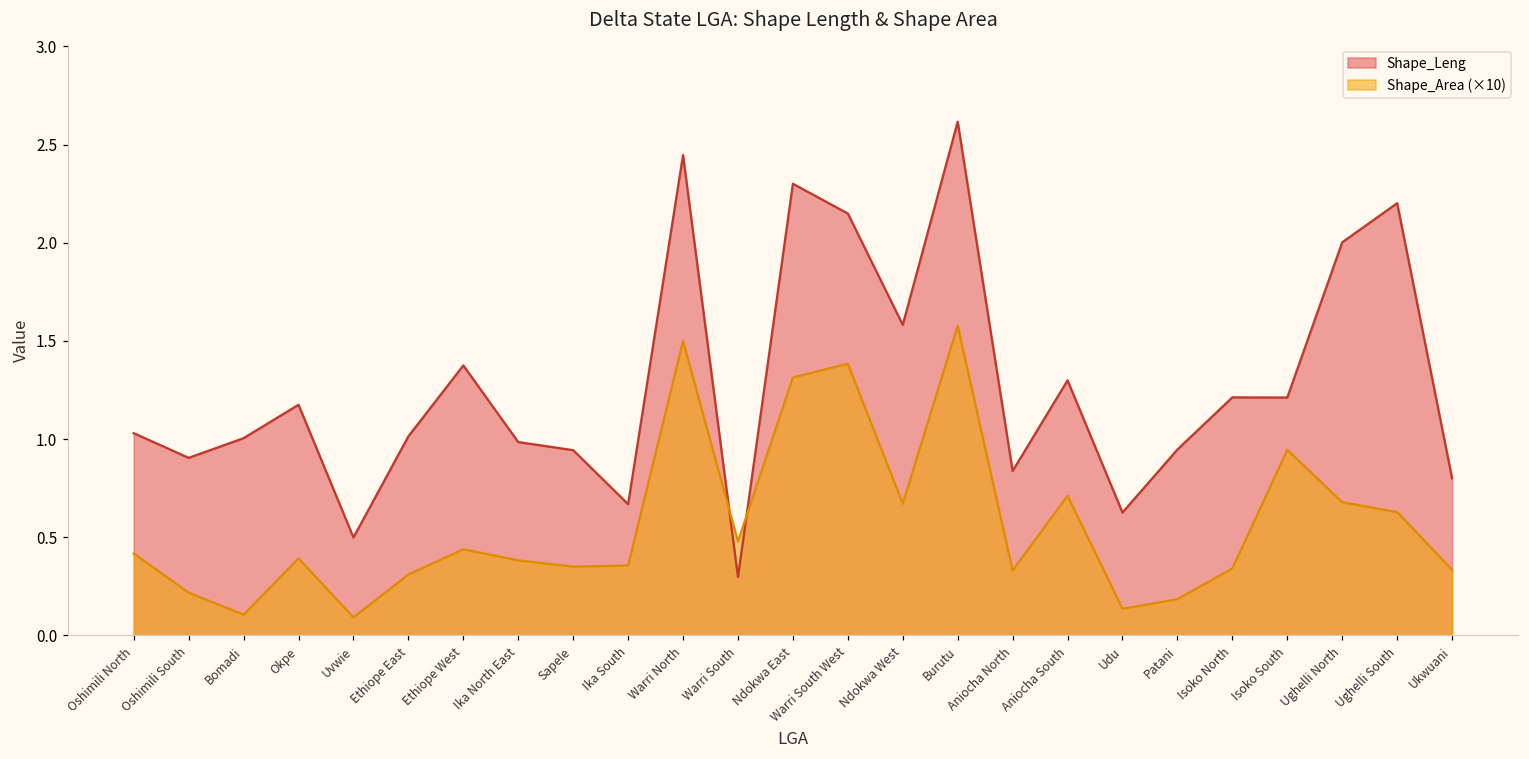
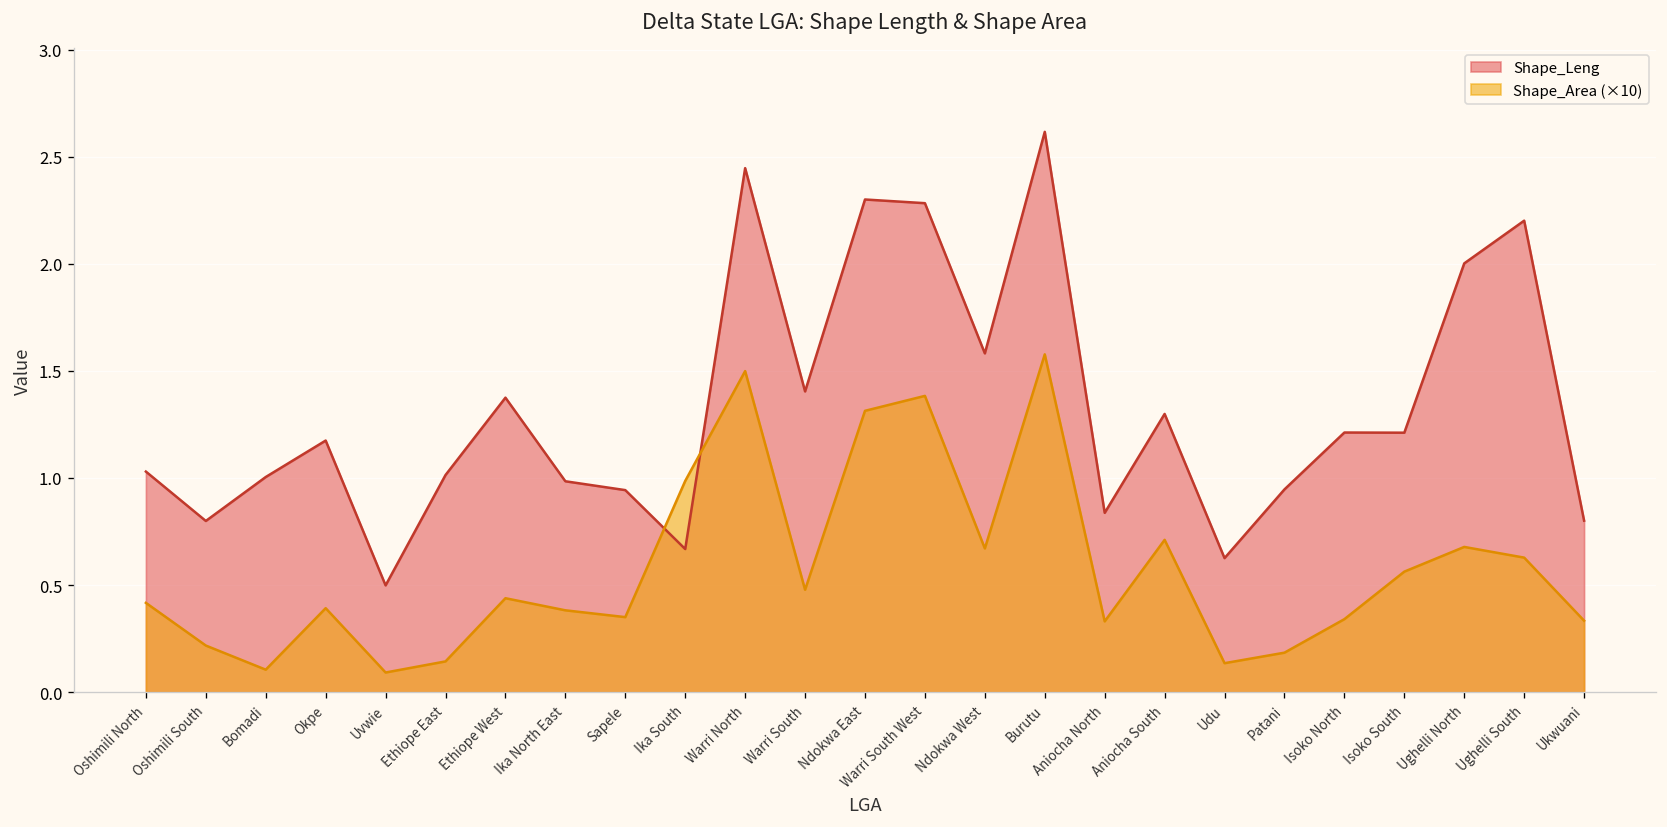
Shape_Leng, Oshimili South: 0.90 -> 0.80
Shape_Area (×10), Ethiope East: 0.31 -> 0.14
Shape_Area (×10), Ika South: 0.36 -> 0.99
Shape_Leng, Warri South: 0.30 -> 1.40
Shape_Leng, Warri South West: 2.15 -> 2.28
Shape_Area (×10), Isoko South: 0.94 -> 0.56
